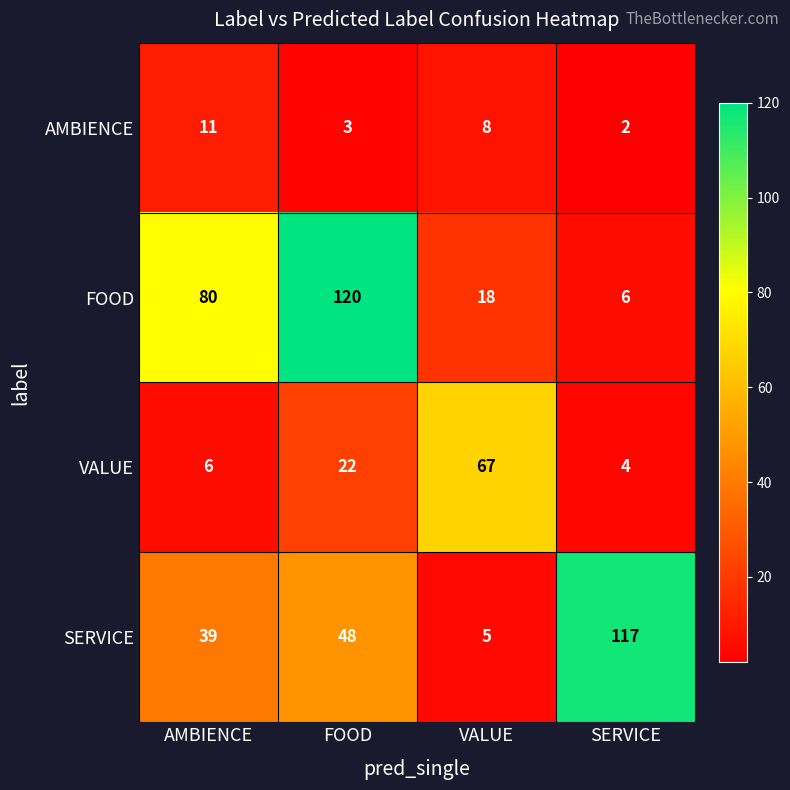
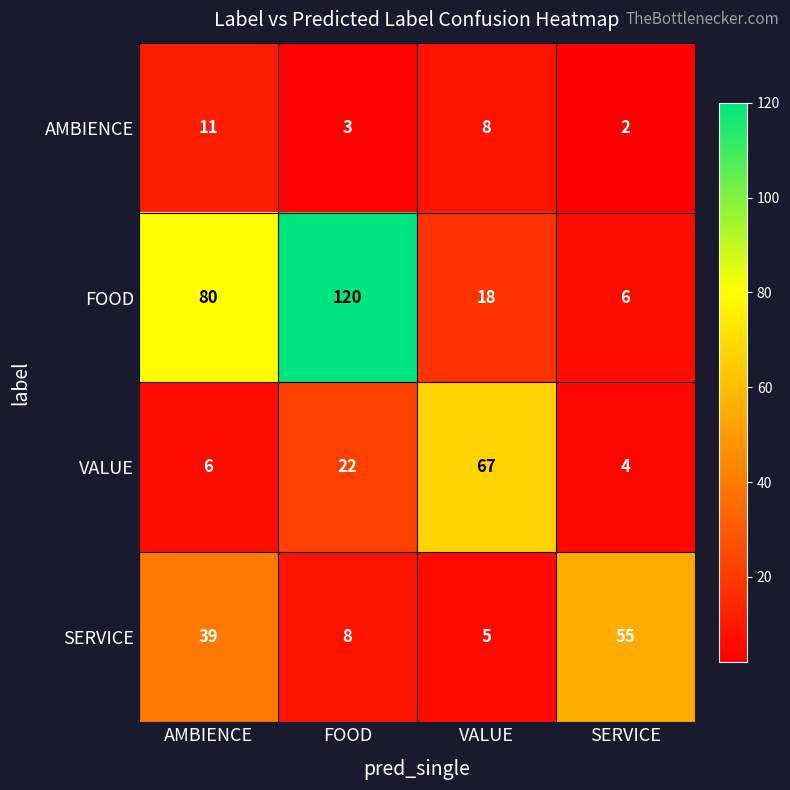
SERVICE, FOOD: 48 -> 8
SERVICE, SERVICE: 117 -> 55
